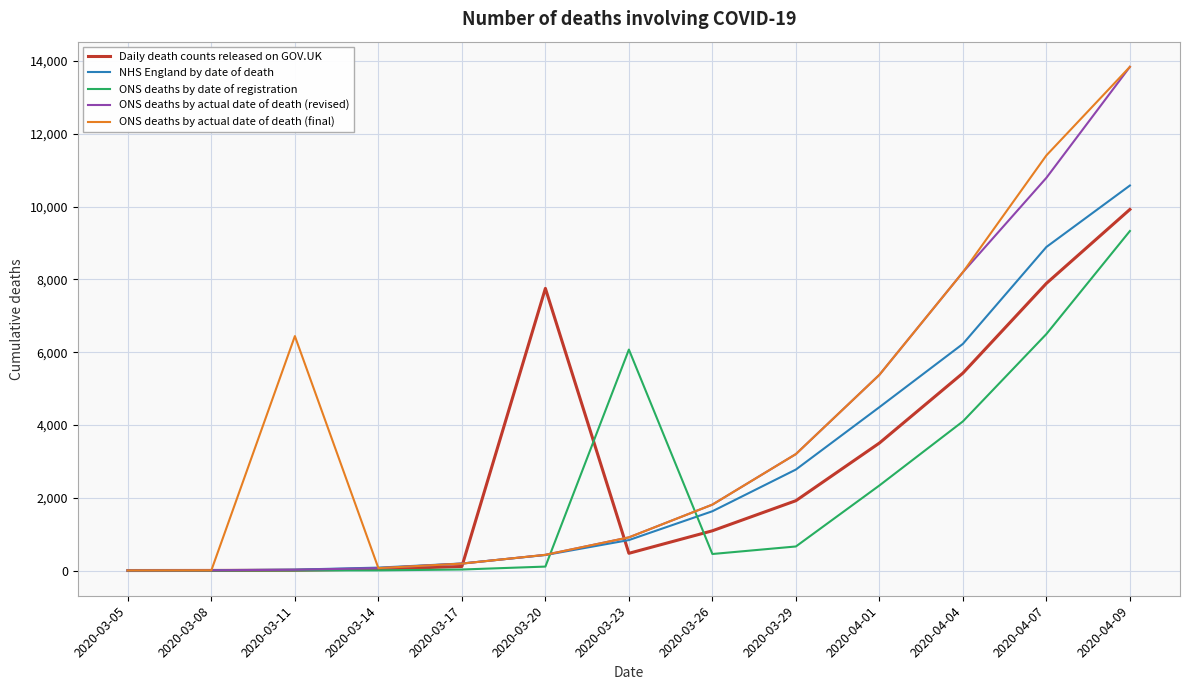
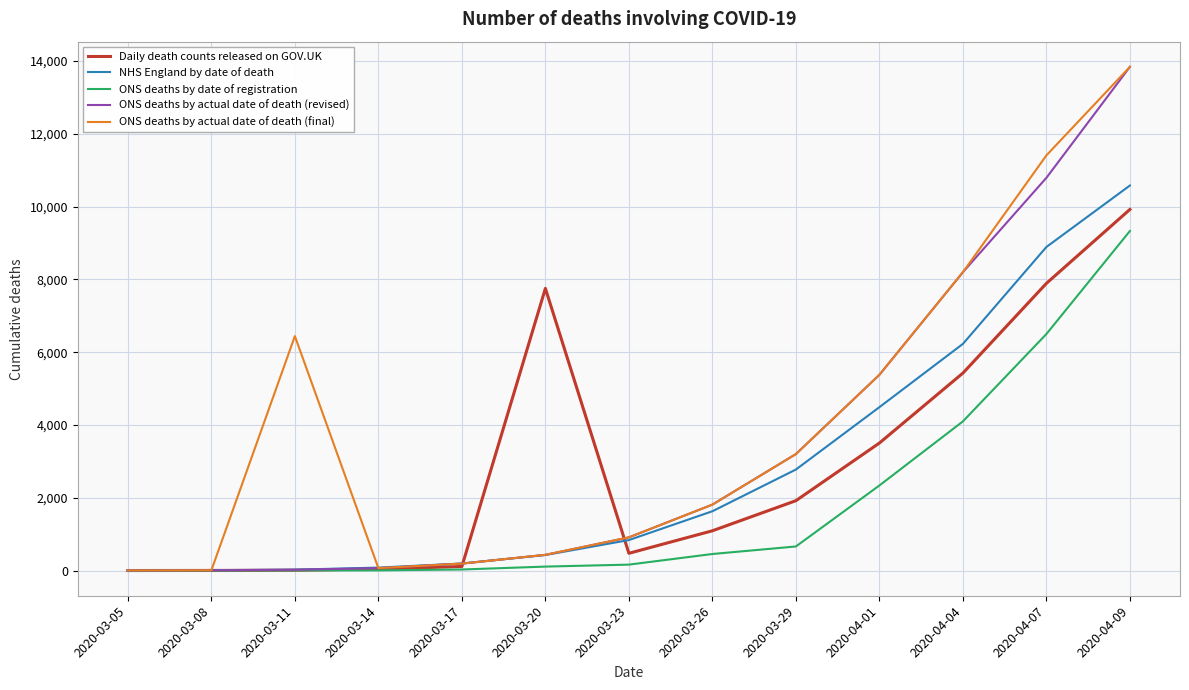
ONS deaths by date of registration, 2020-03-23: 6,100 -> 200
